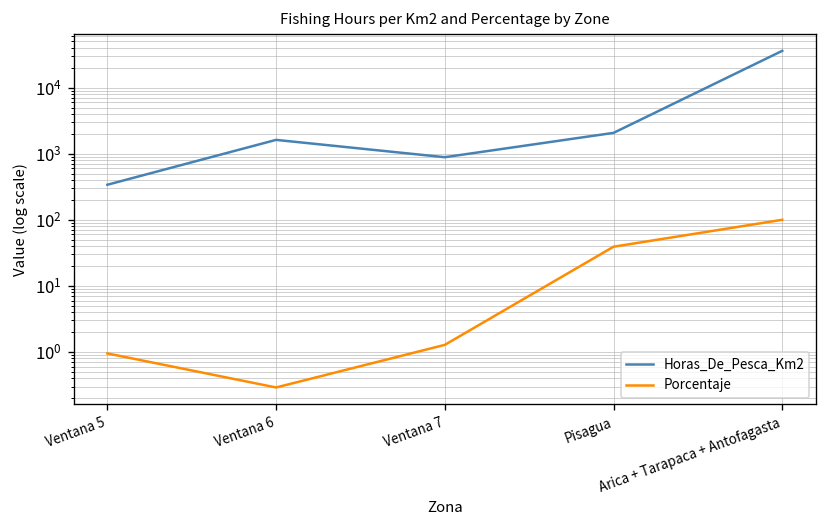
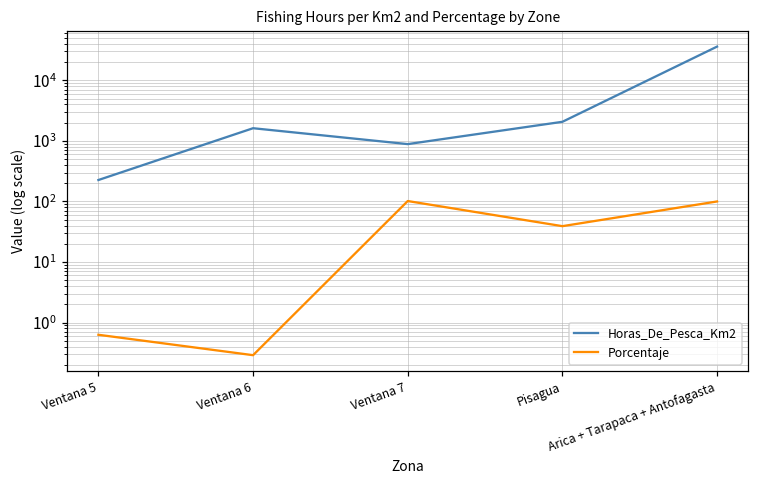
Horas_De_Pesca_Km2, Ventana 5: 300 -> 230
Porcentaje, Ventana 5: 1.0 -> 0.6
Porcentaje, Ventana 7: 1.3 -> 100
